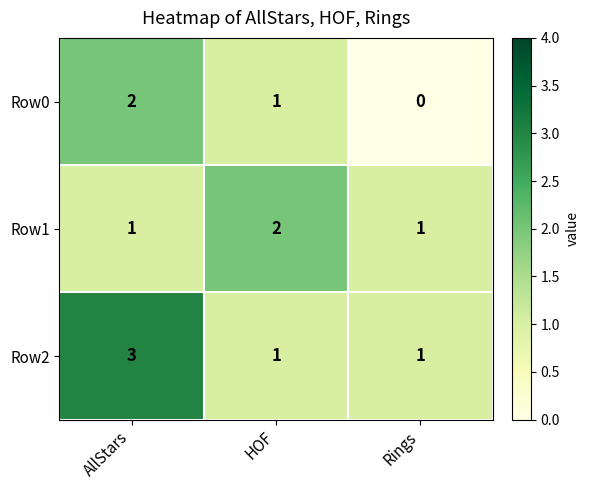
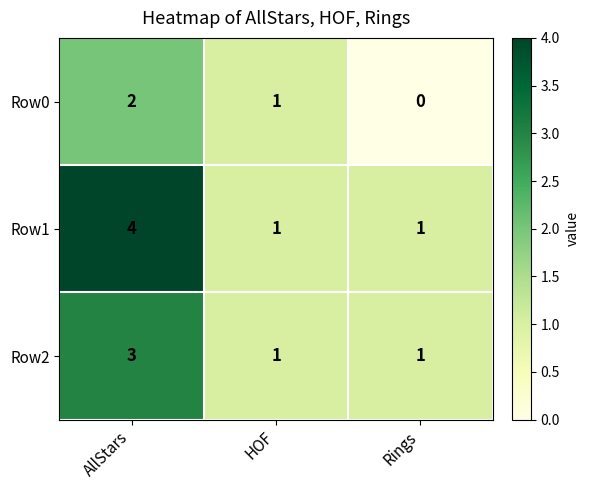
Row1, AllStars: 1 -> 4
Row1, HOF: 2 -> 1
